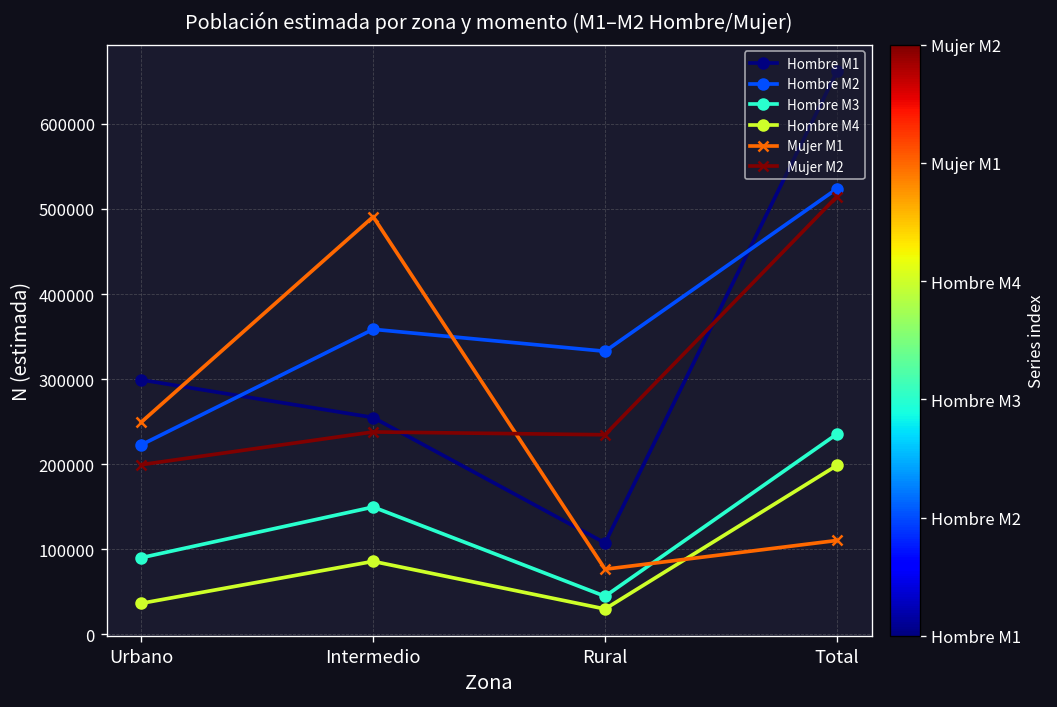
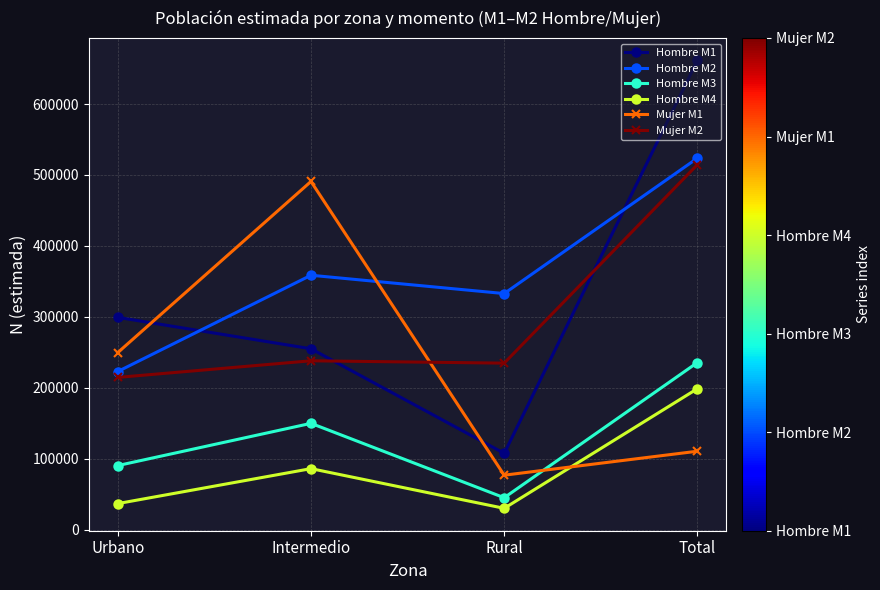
Mujer M2, Urbano: 200000 -> 210000
